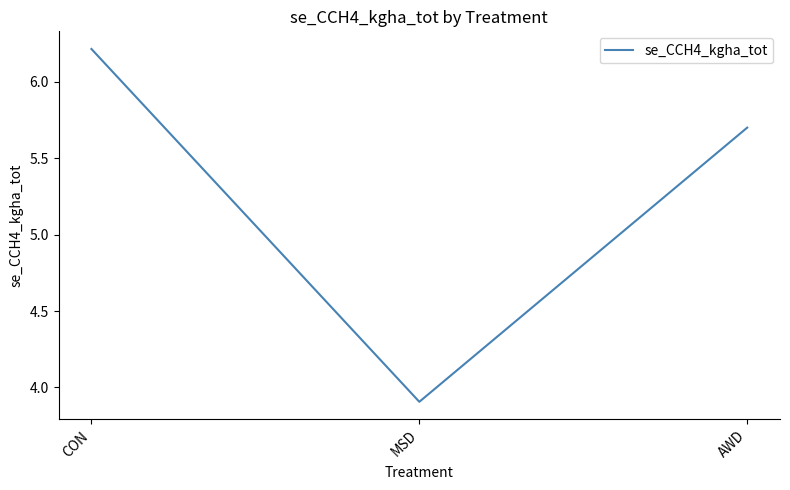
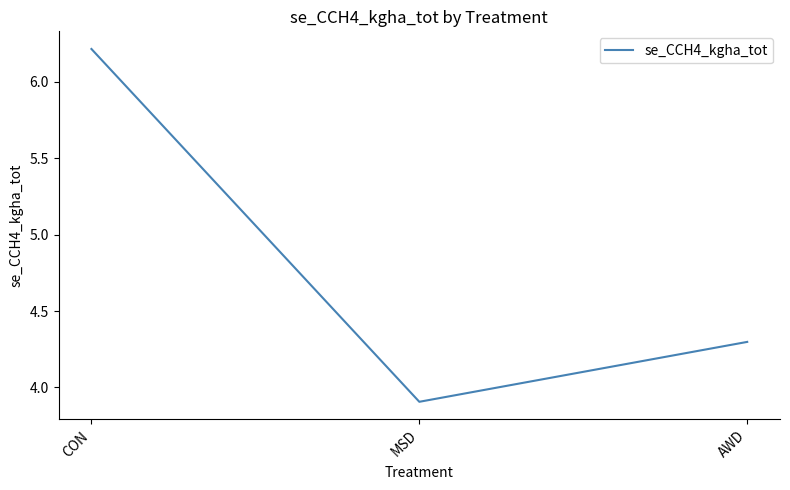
AWD: 5.70 -> 4.30
